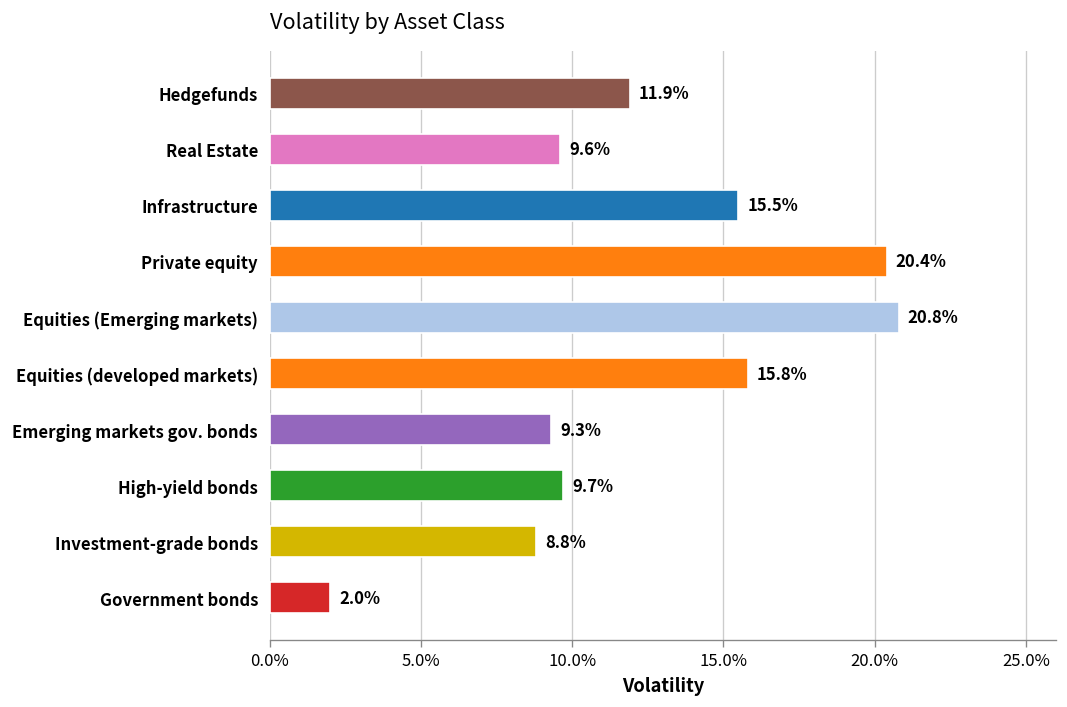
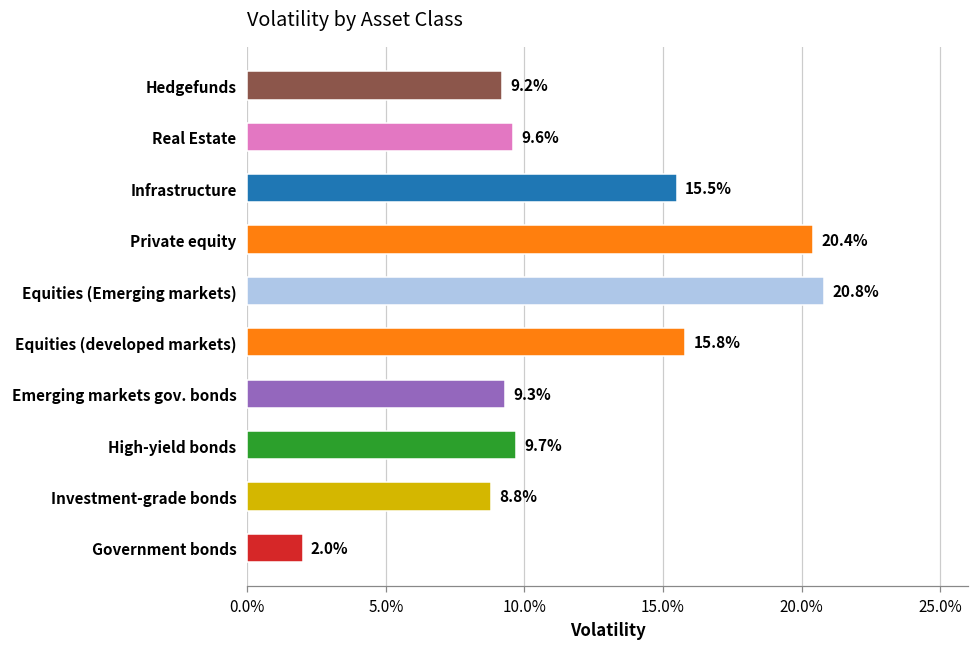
Hedgefunds: 11.9% -> 9.2%
